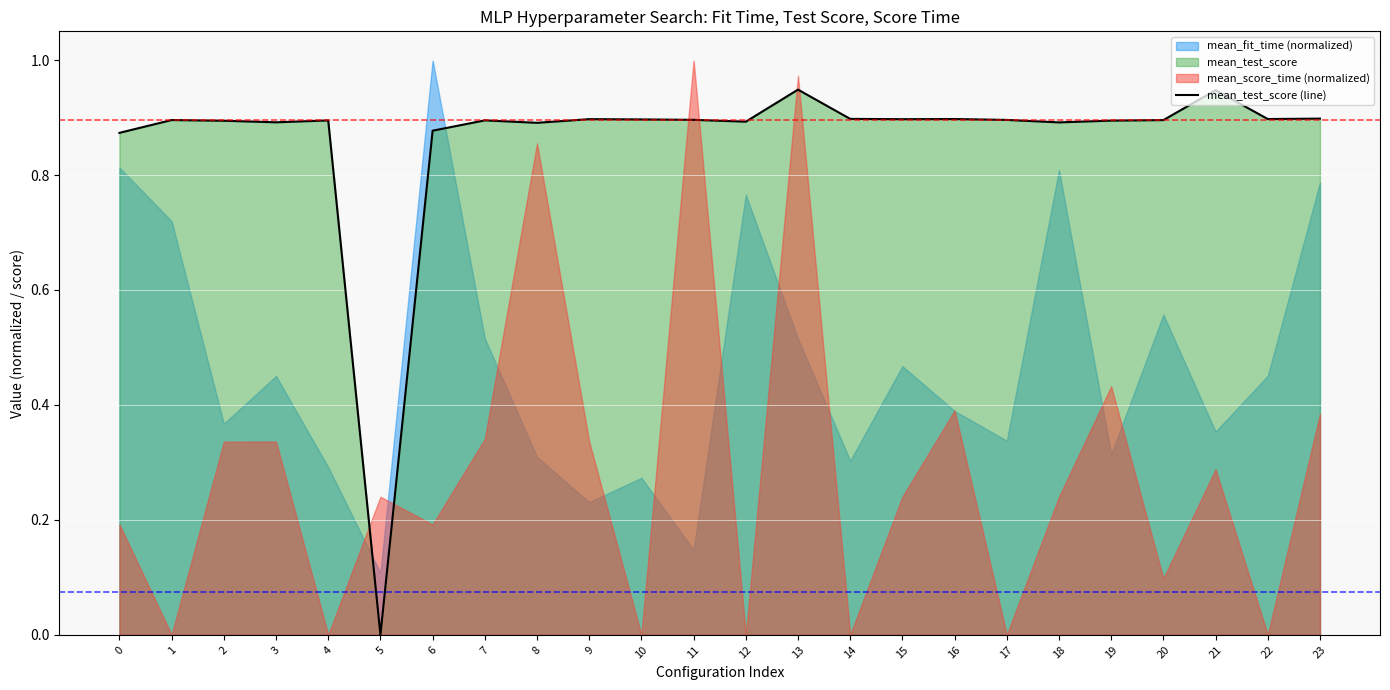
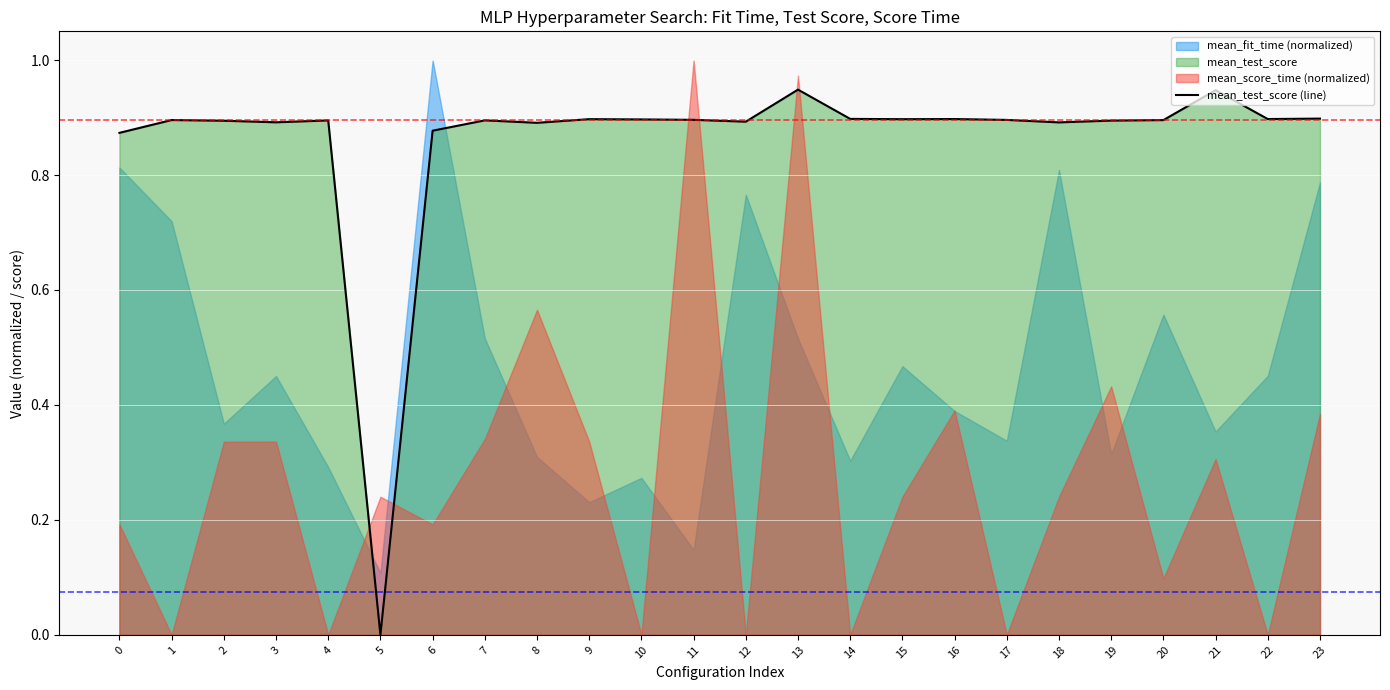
mean_score_time (normalized), 8: 0.85 -> 0.57
mean_score_time (normalized), 21: 0.29 -> 0.31
